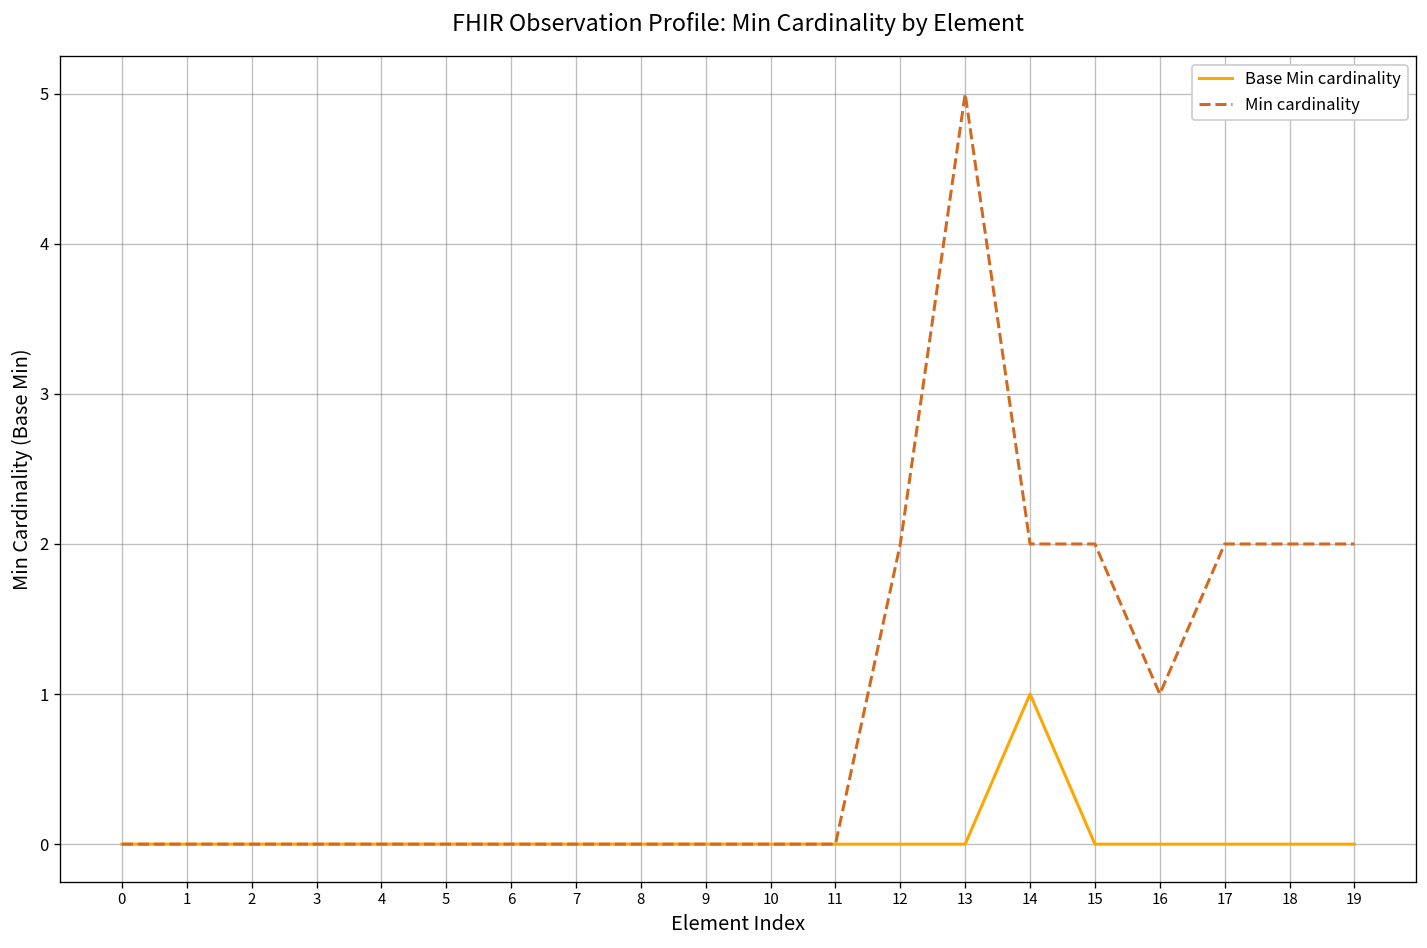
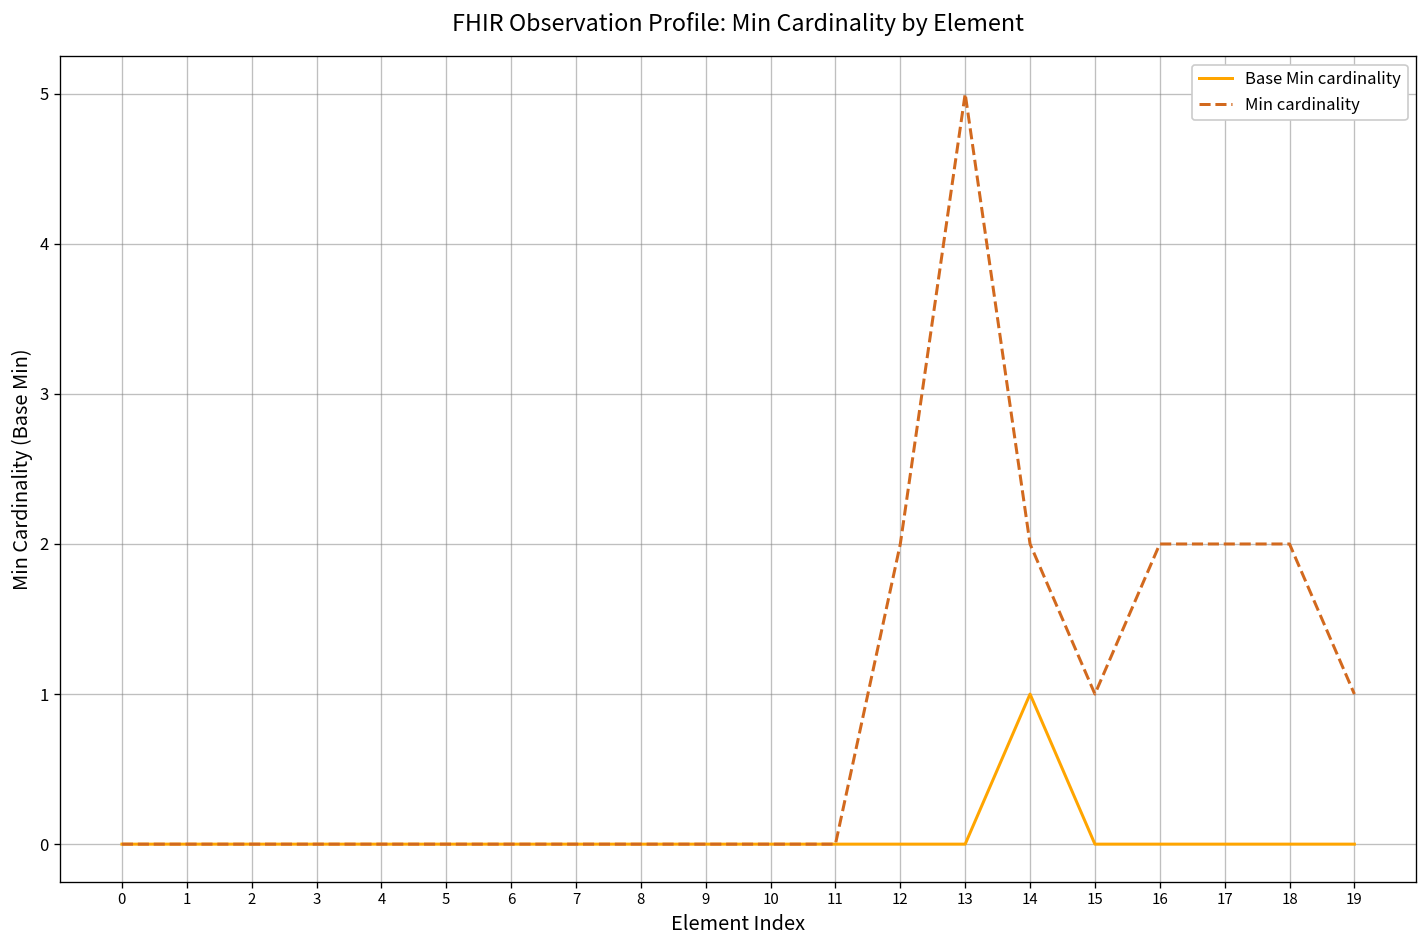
Min cardinality, 15: 2 -> 1
Min cardinality, 16: 1 -> 2
Min cardinality, 19: 2 -> 1
